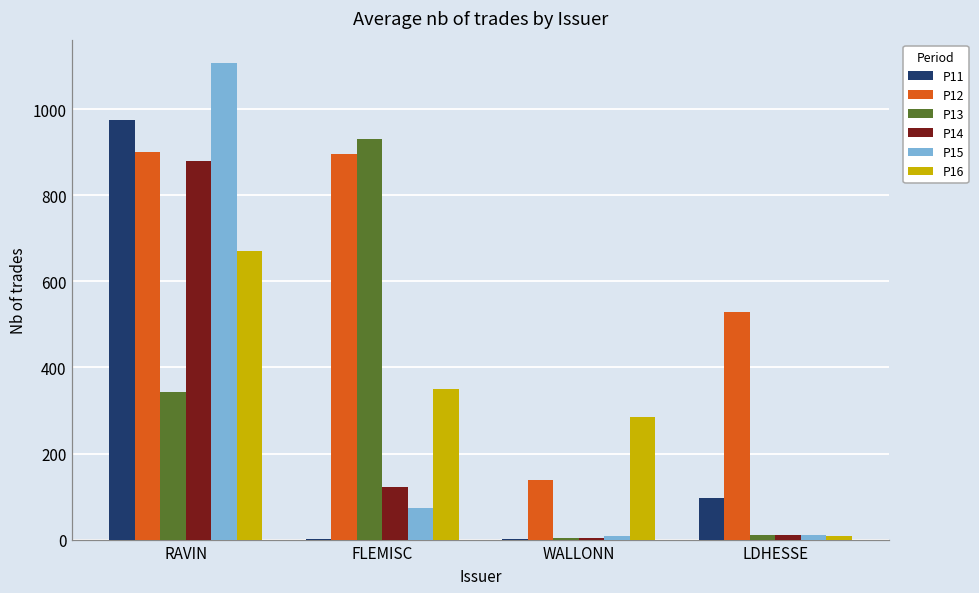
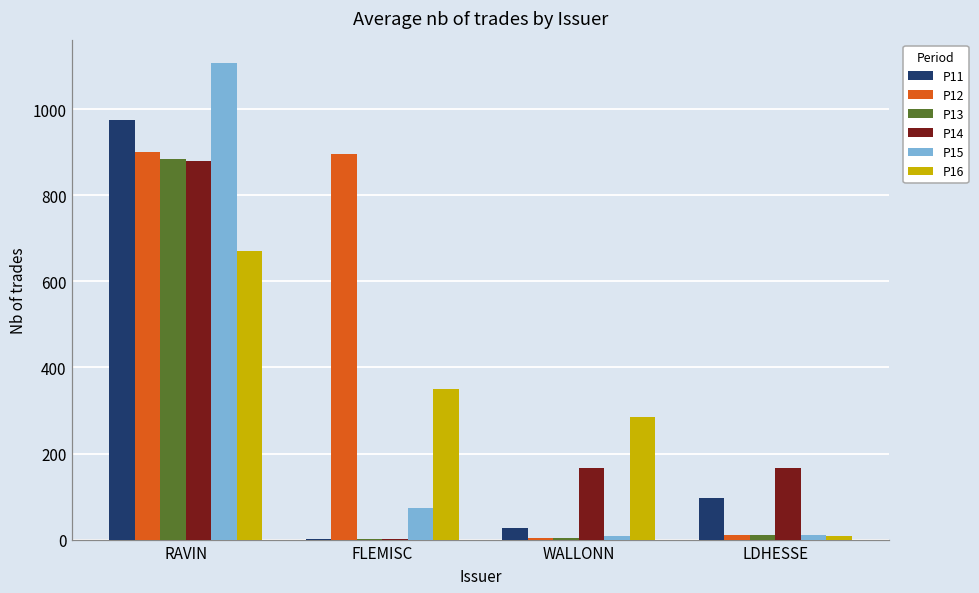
P13, RAVIN: 340 -> 880
P13, FLEMISC: 930 -> 0
P14, FLEMISC: 120 -> 0
P11, WALLONN: 0 -> 30
P12, WALLONN: 140 -> 0
P14, WALLONN: 0 -> 170
P12, LDHESSE: 530 -> 10
P14, LDHESSE: 10 -> 170
